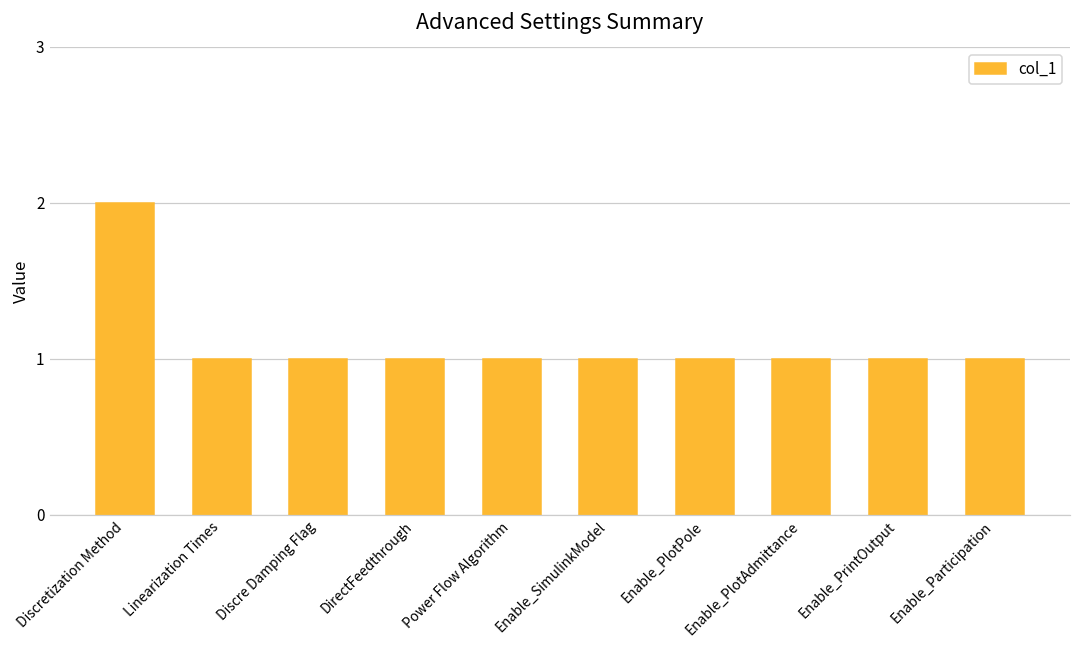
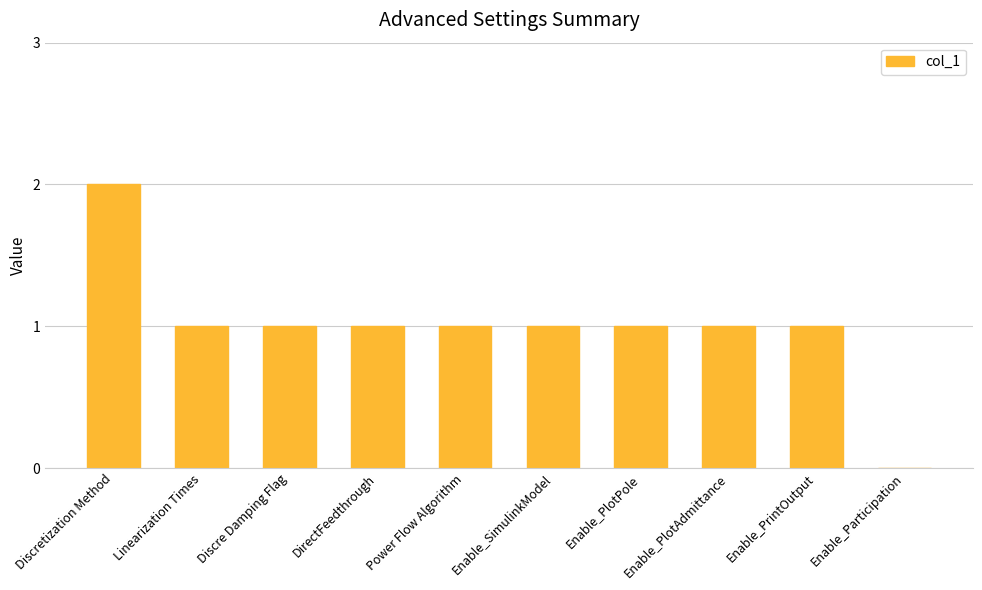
Enable_Participation: 1 -> 0
